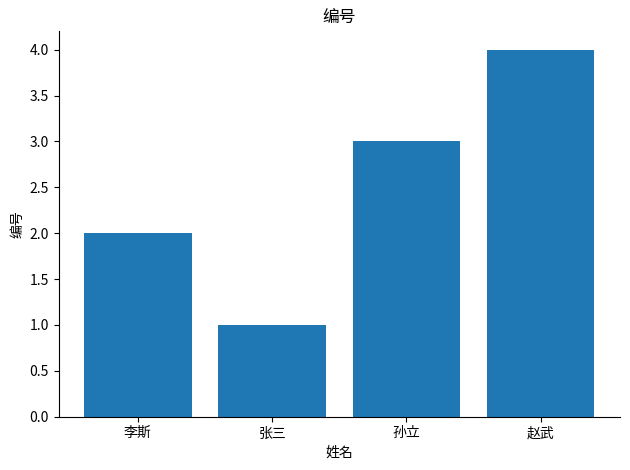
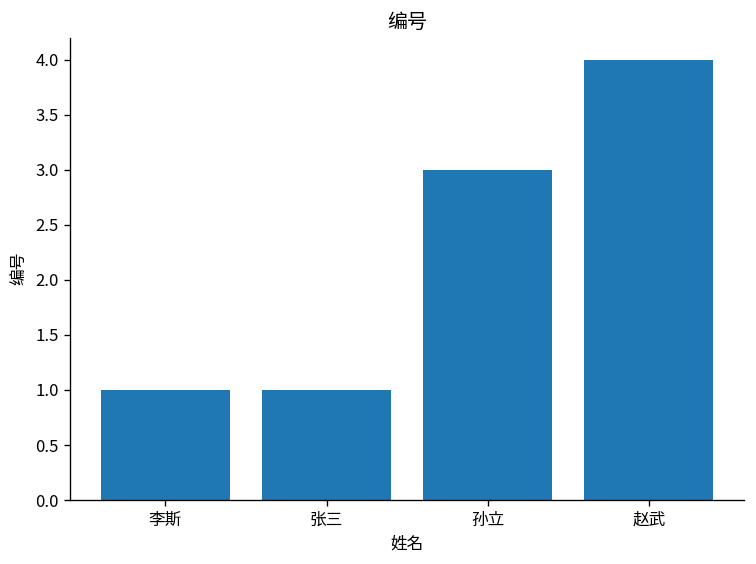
李斯: 2 -> 1
